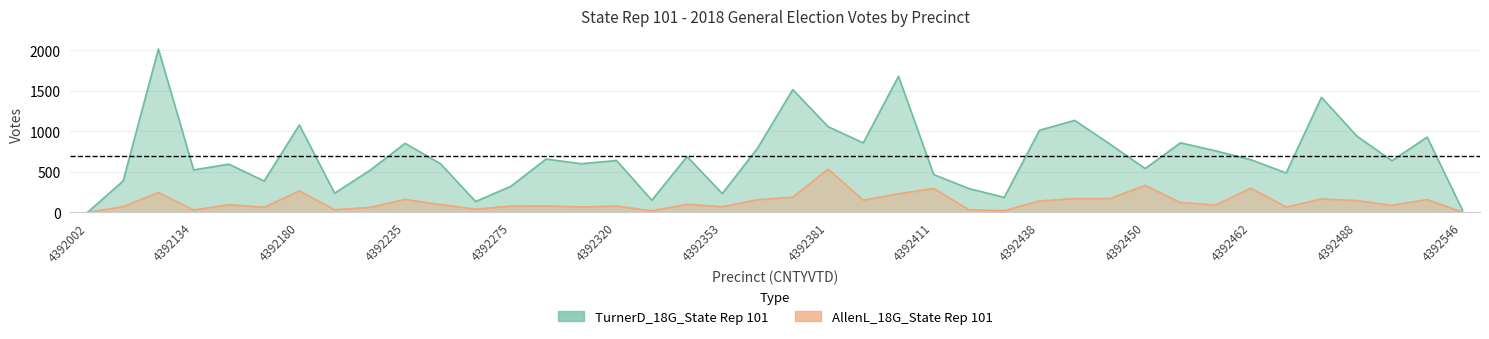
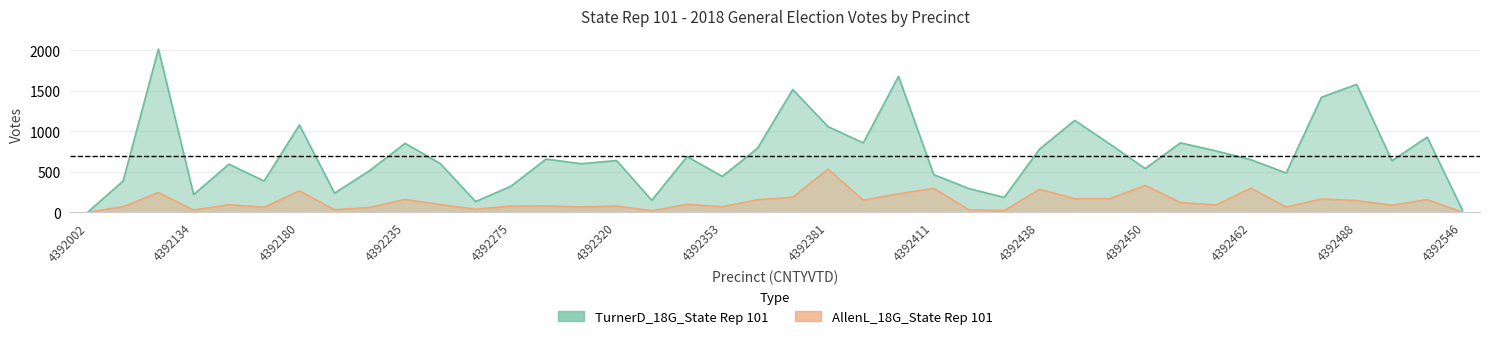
TurnerD_18G_State Rep 101, 4392134: 500 -> 200
TurnerD_18G_State Rep 101, 4392353: 200 -> 400
TurnerD_18G_State Rep 101, 4392438: 1000 -> 800
AllenL_18G_State Rep 101, 4392438: 100 -> 300
TurnerD_18G_State Rep 101, 4392488: 900 -> 1600
